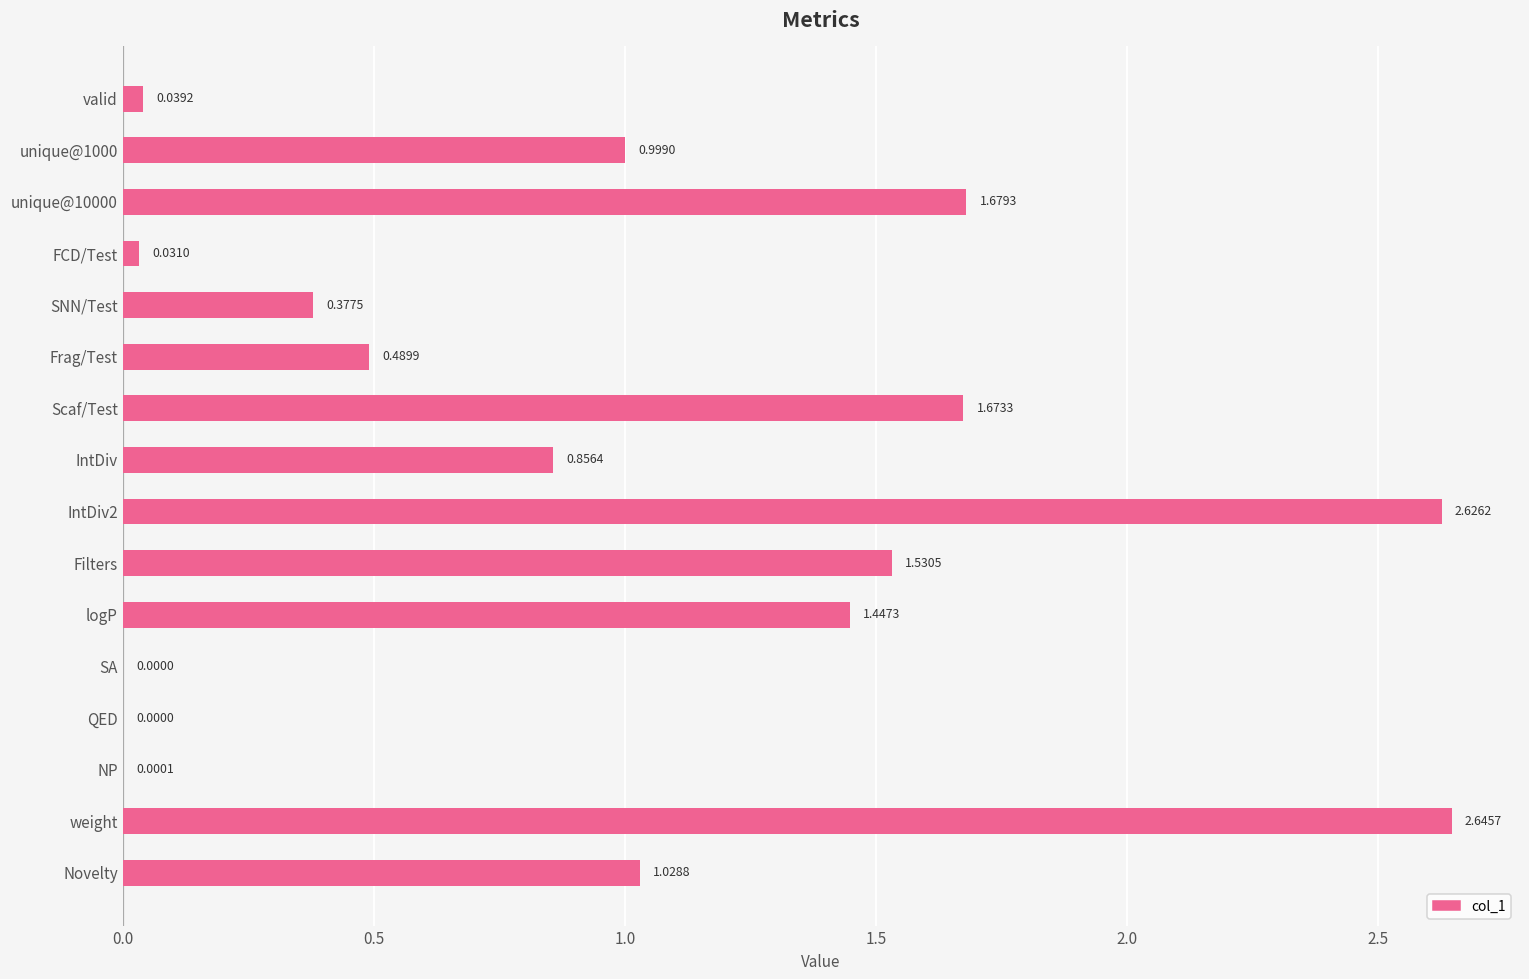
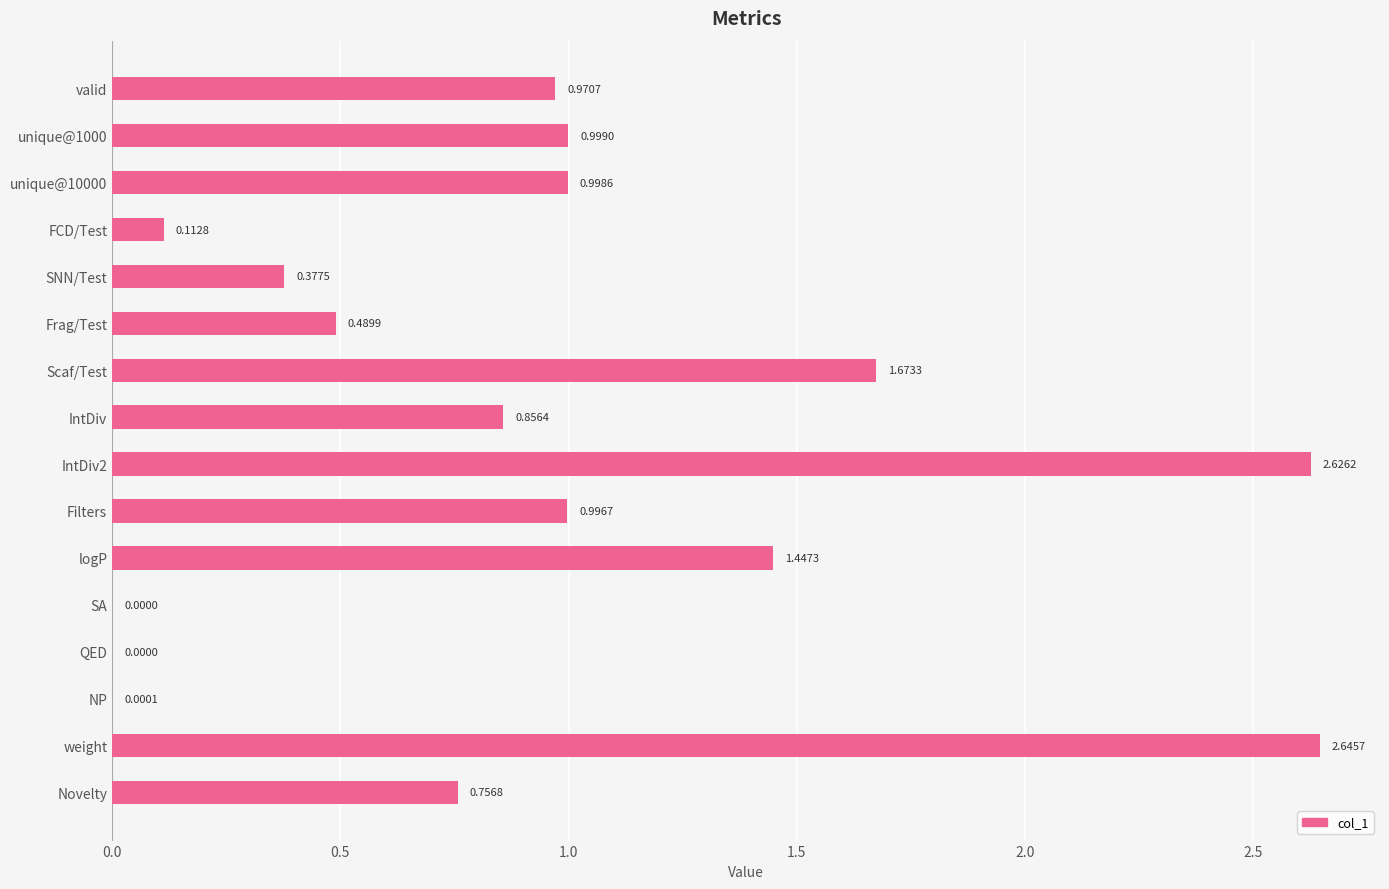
valid: 0.0392 -> 0.9707
unique@10000: 1.6793 -> 0.9986
FCD/Test: 0.0310 -> 0.1128
Filters: 1.5305 -> 0.9967
Novelty: 1.0288 -> 0.7568
